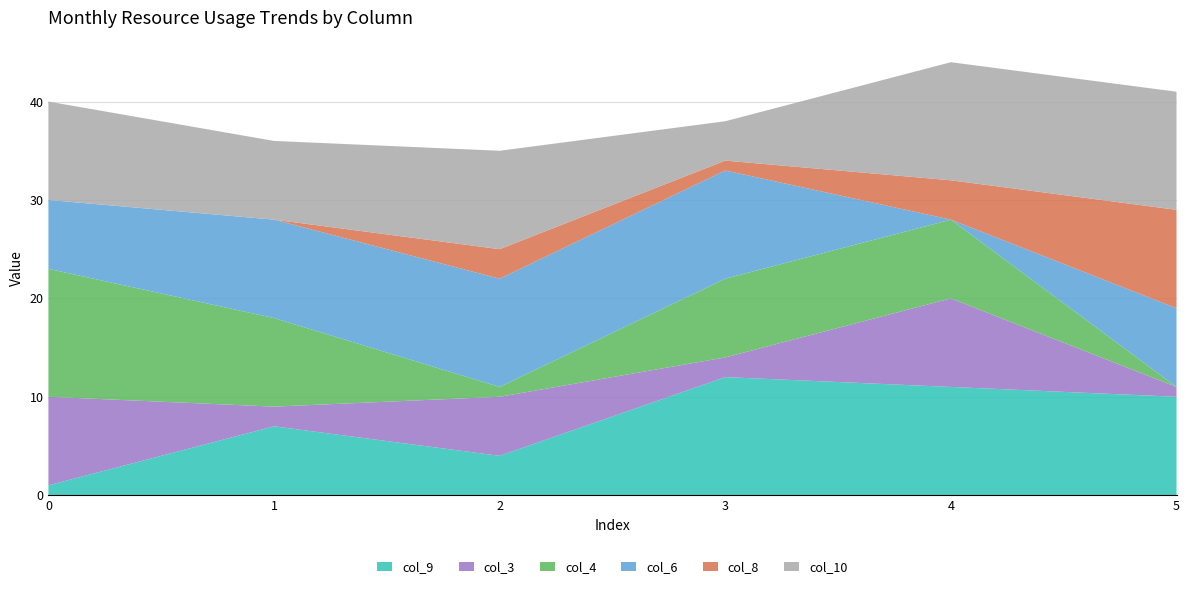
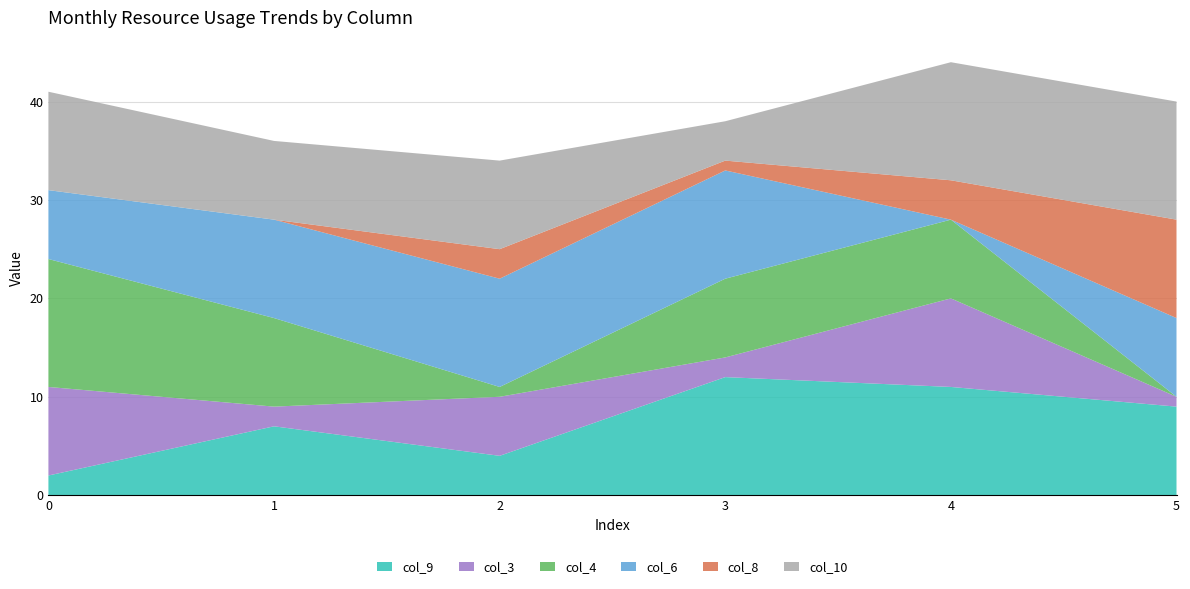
col_9, 0: 1 -> 2
col_10, 2: 10 -> 9
col_9, 5: 10 -> 9
